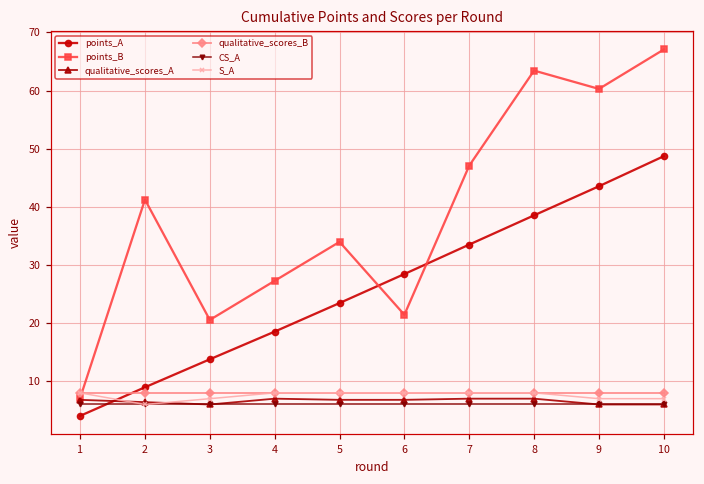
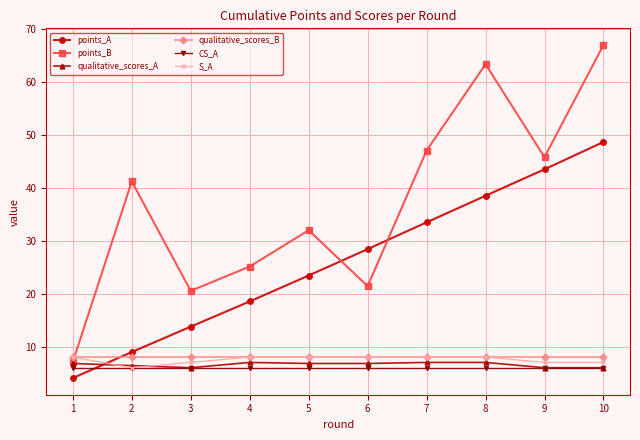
points_B, 4: 27 -> 25
points_B, 5: 34 -> 32
points_B, 9: 60 -> 46
